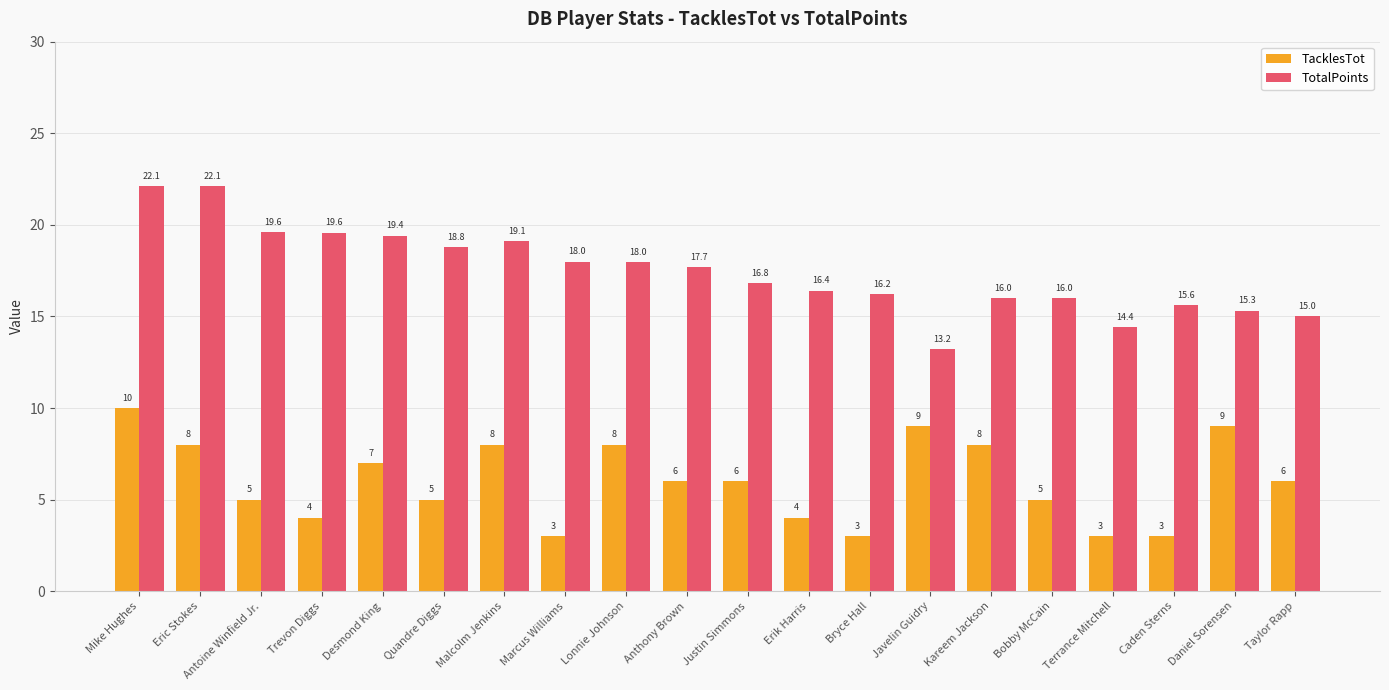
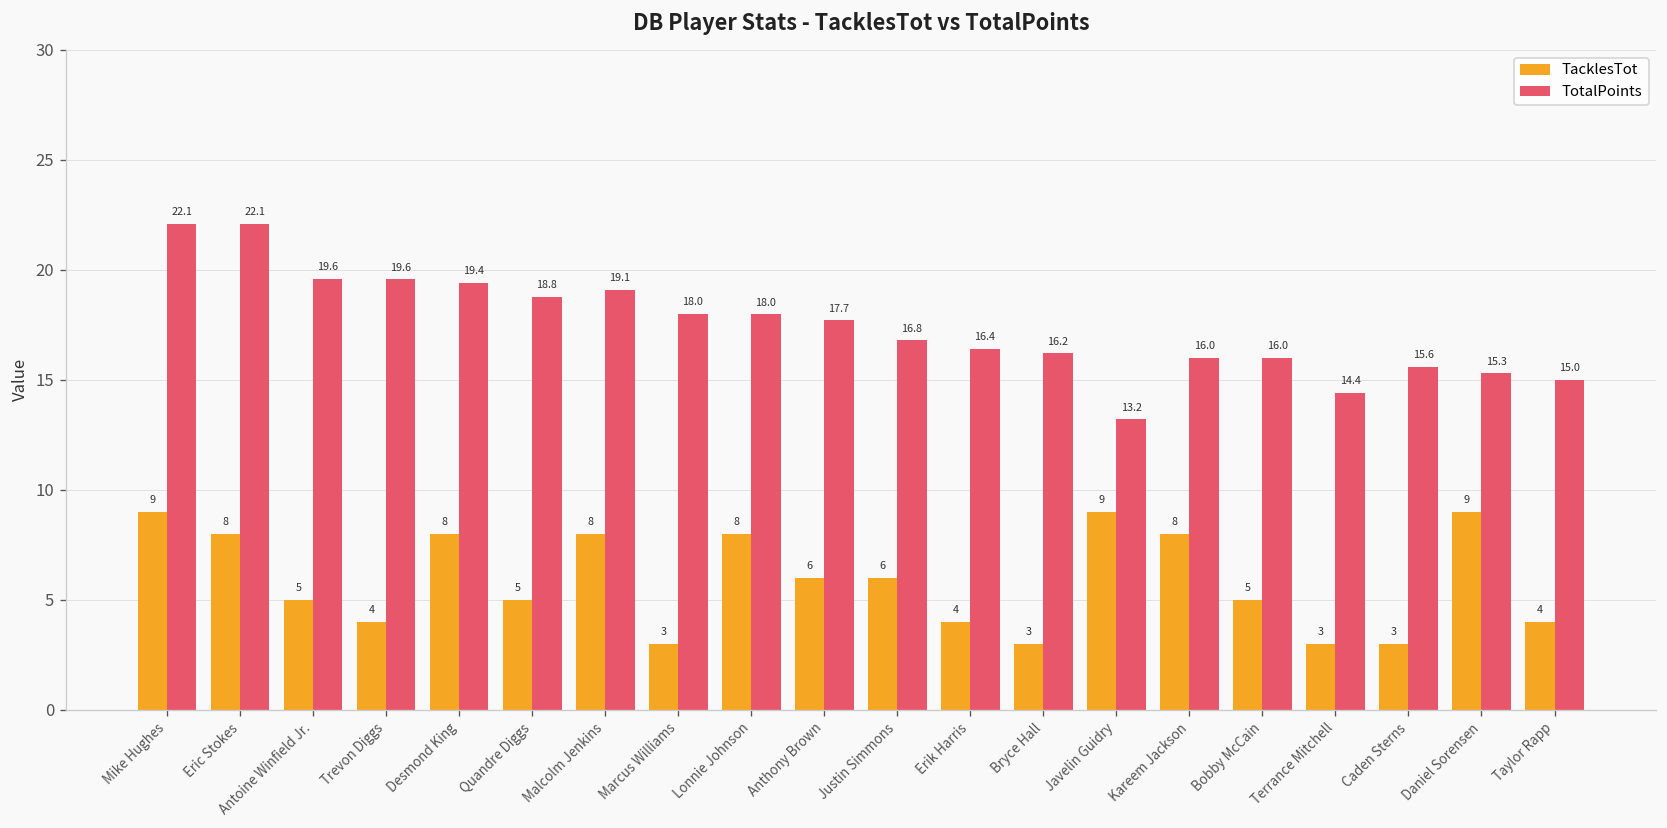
TacklesTot, Mike Hughes: 10 -> 9
TacklesTot, Desmond King: 7 -> 8
TacklesTot, Taylor Rapp: 6 -> 4
